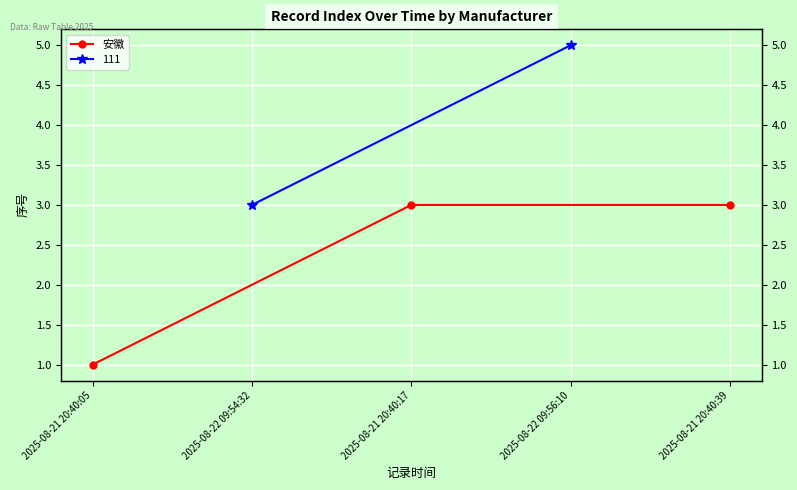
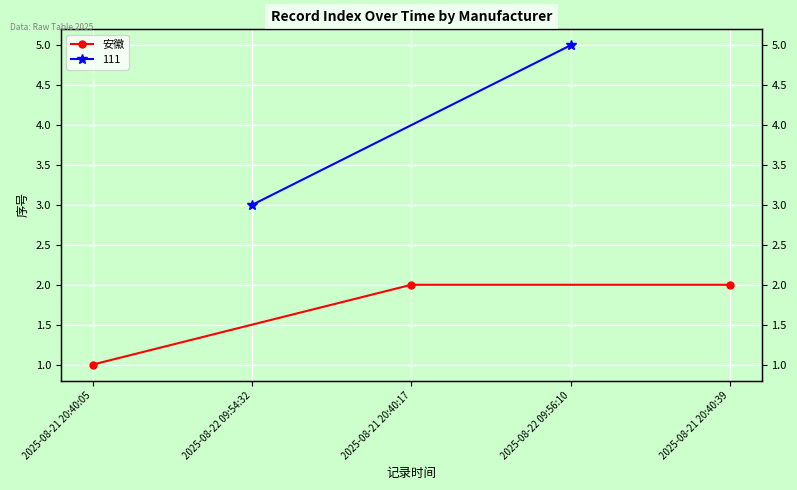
安徽, 2025-08-21 20:40:17: 3 -> 2
安徽, 2025-08-21 20:40:39: 3 -> 2
